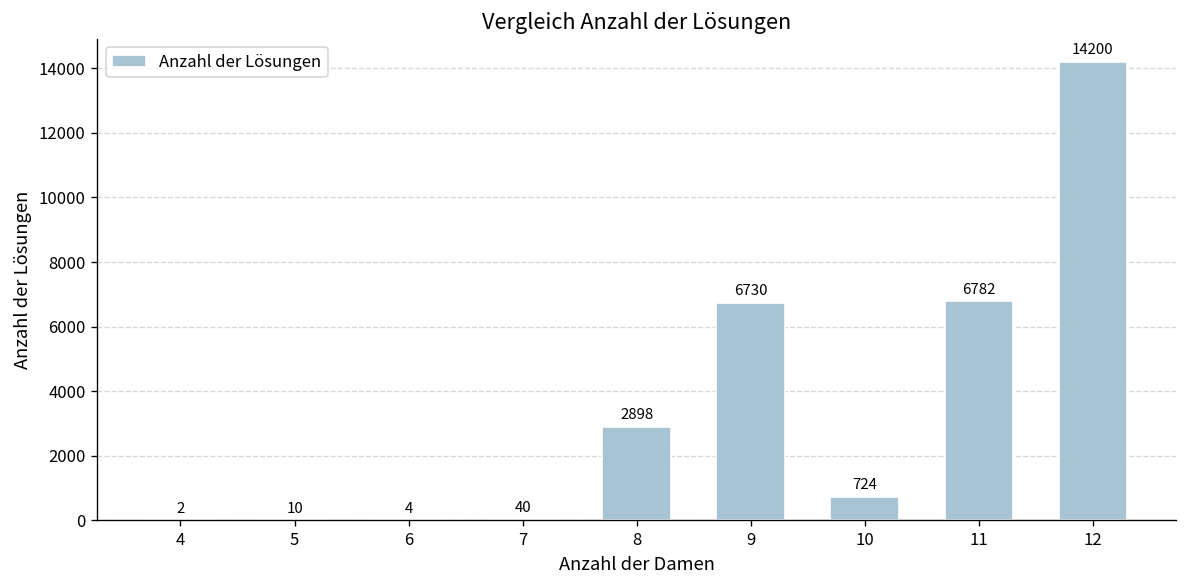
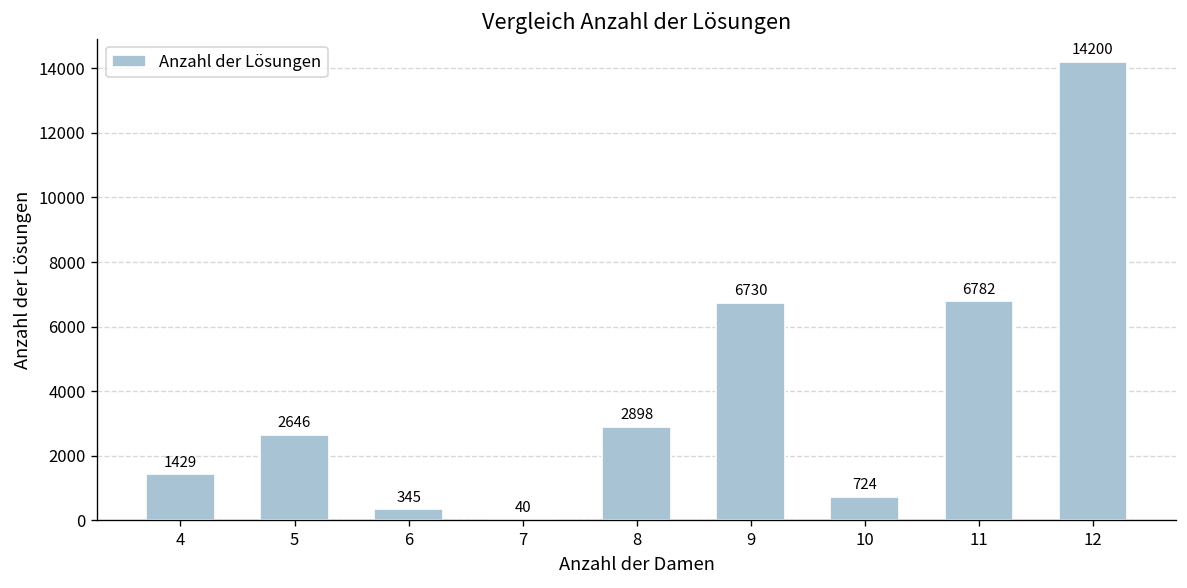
4: 2 -> 1429
5: 10 -> 2646
6: 4 -> 345
